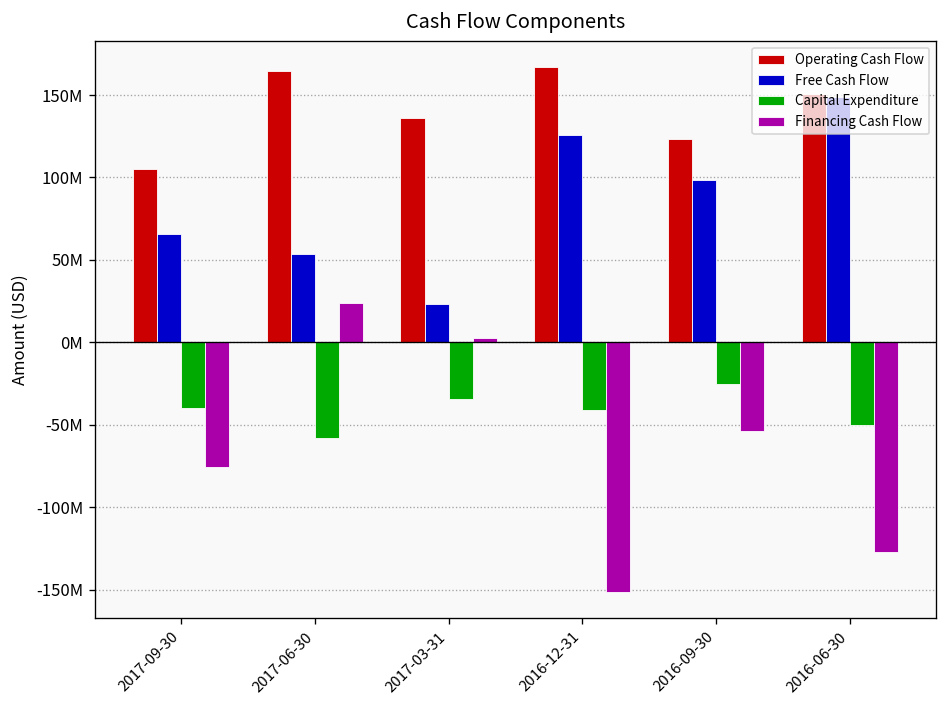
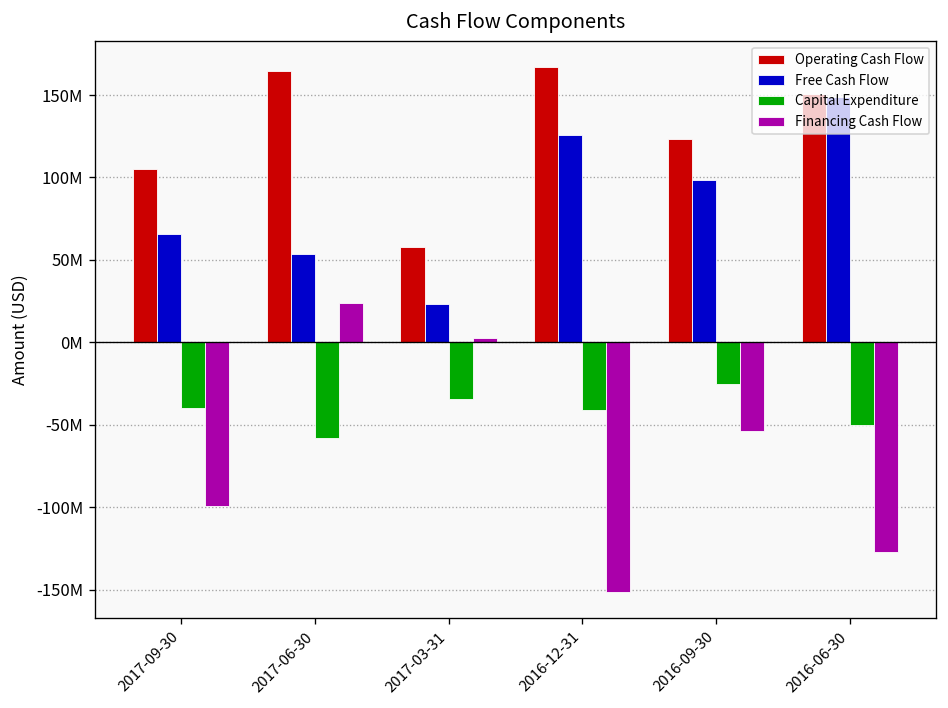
Financing Cash Flow, 2017-09-30: -76000000 -> -99000000
Operating Cash Flow, 2017-03-31: 136000000 -> 58000000
